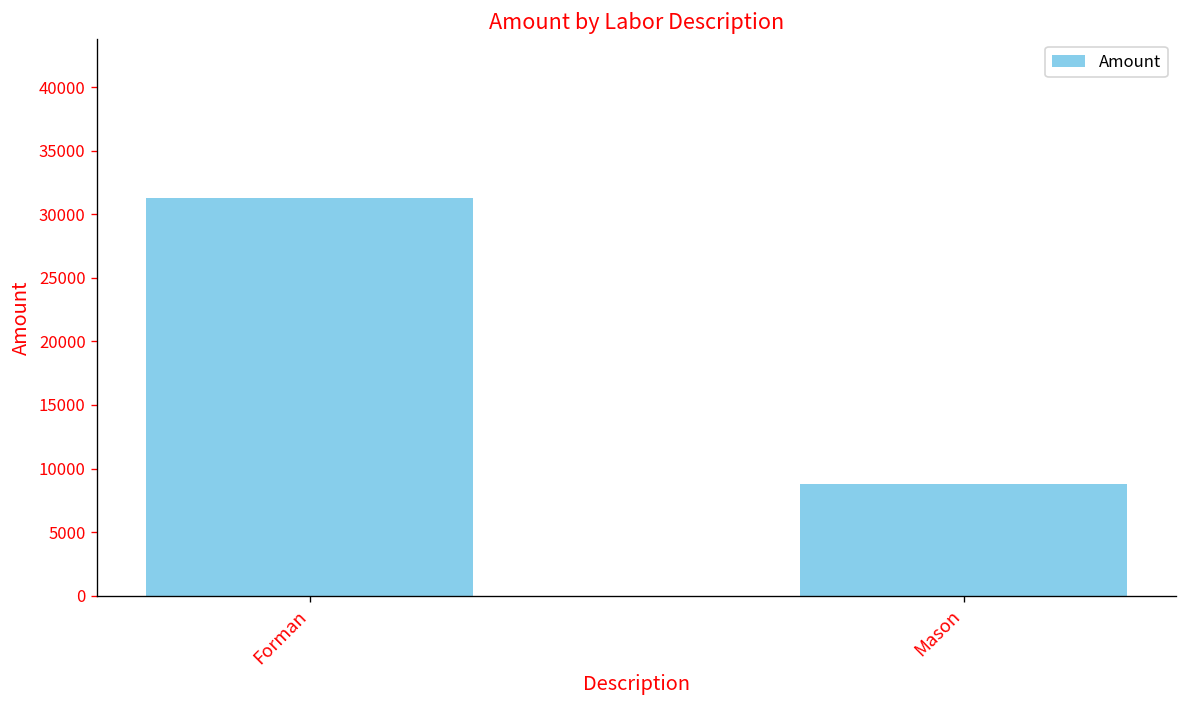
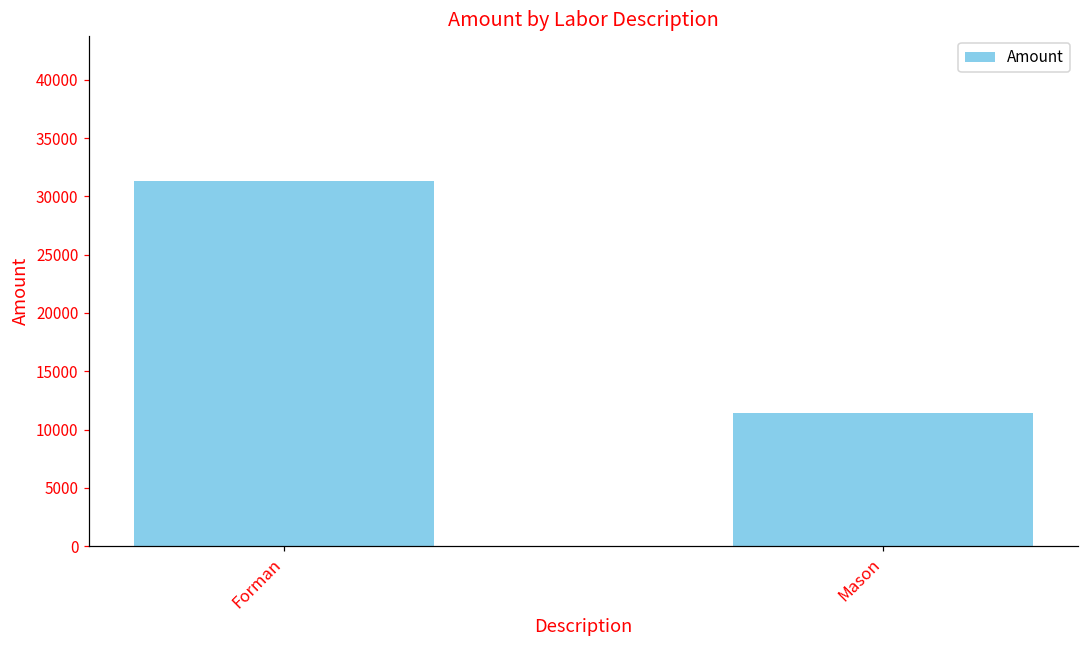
Mason: 8800 -> 11400
